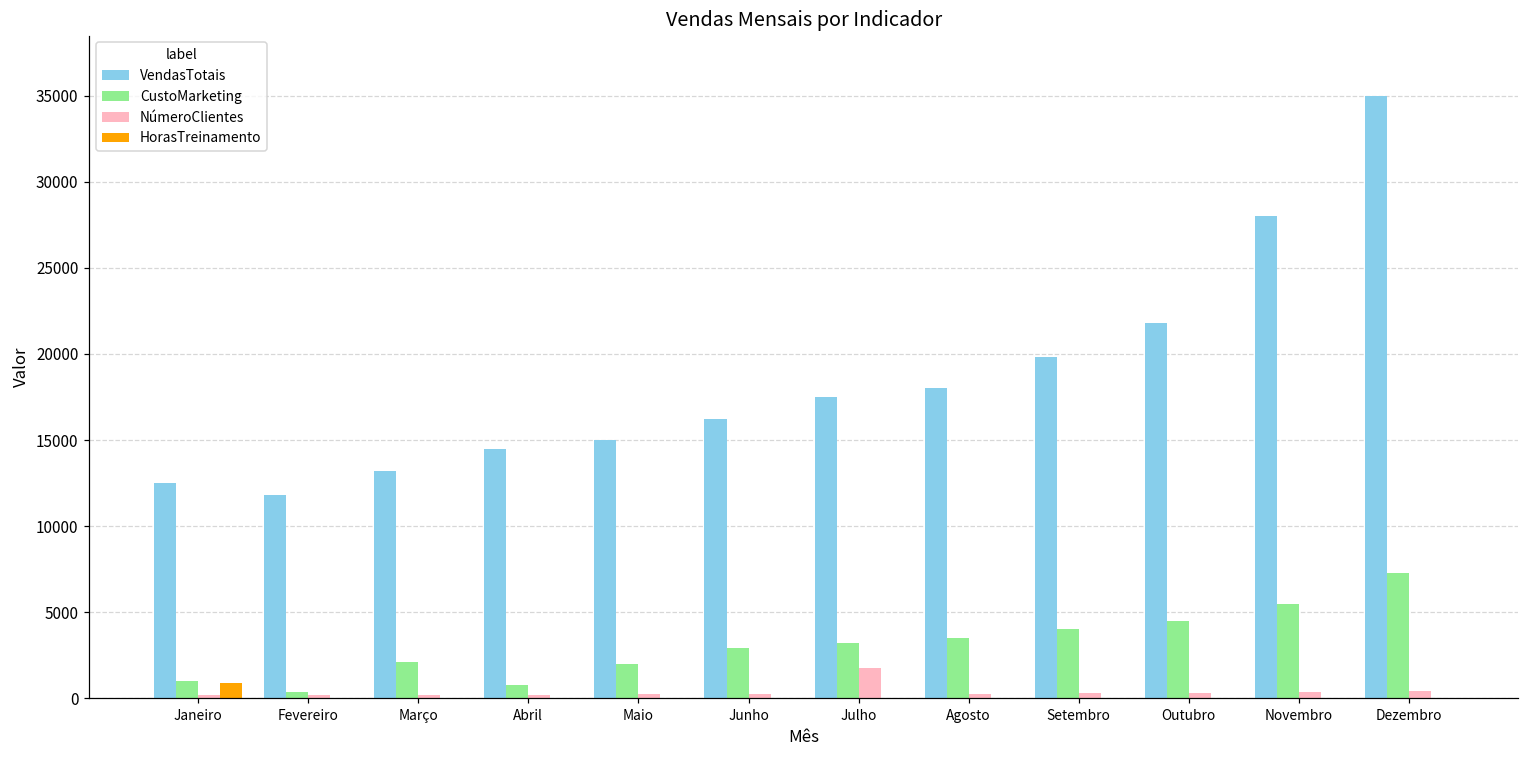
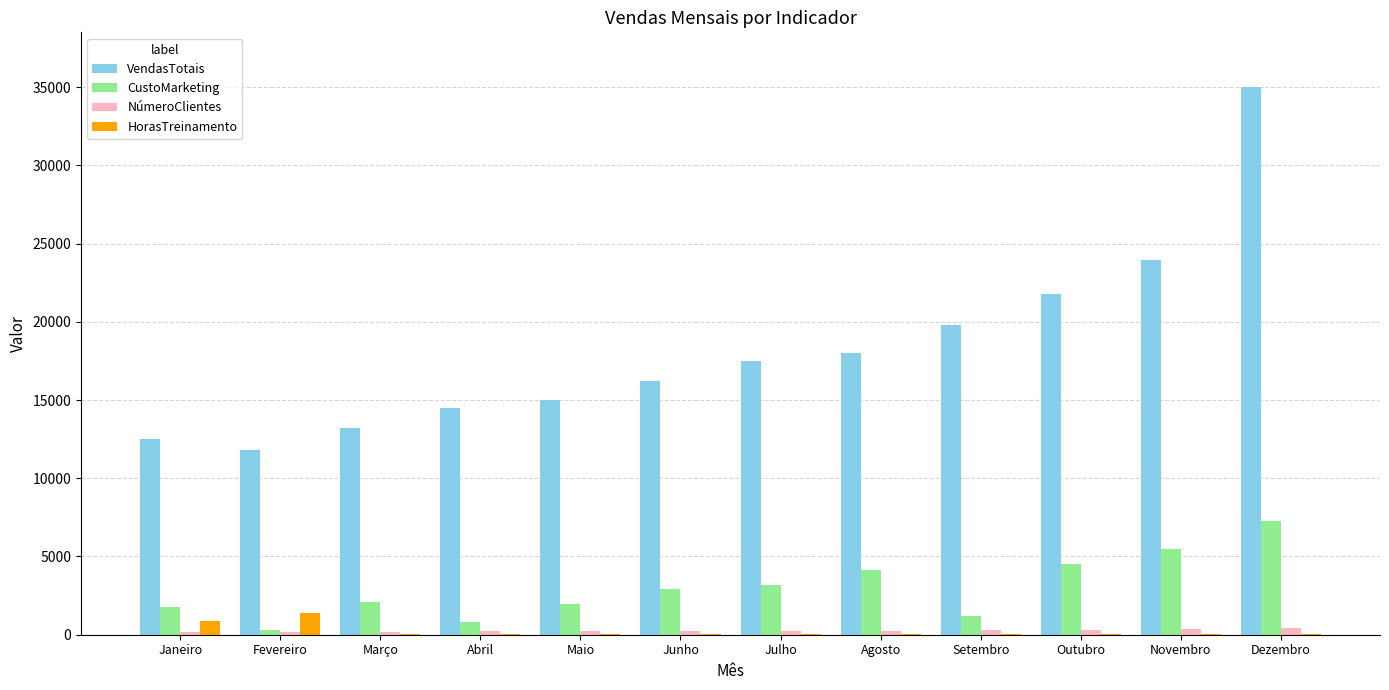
CustoMarketing, Janeiro: 1000 -> 1800
HorasTreinamento, Fevereiro: 0 -> 1400
NúmeroClientes, Julho: 1700 -> 300
CustoMarketing, Agosto: 3500 -> 4200
CustoMarketing, Setembro: 4000 -> 1200
VendasTotais, Novembro: 28000 -> 24000
